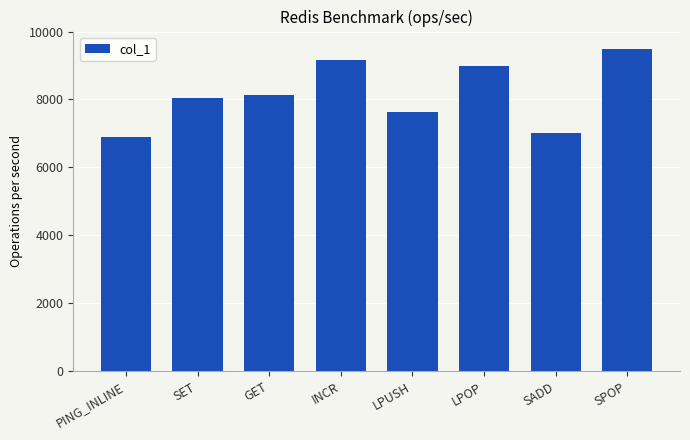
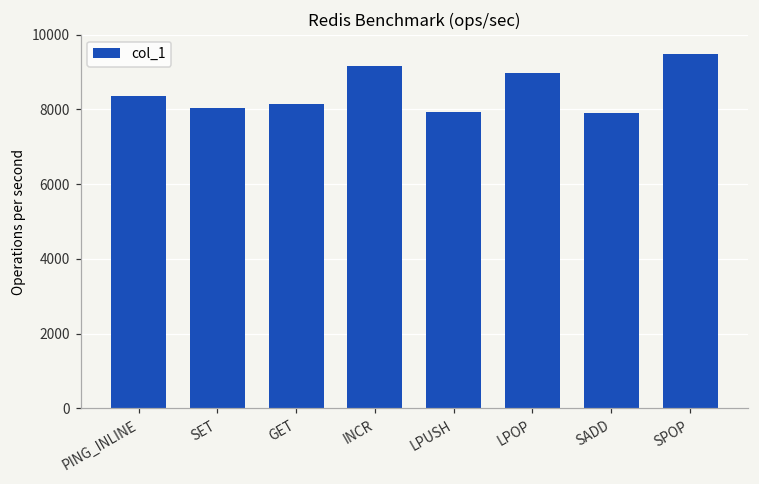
PING_INLINE: 6900 -> 8400
LPUSH: 7600 -> 7900
SADD: 7000 -> 7900
